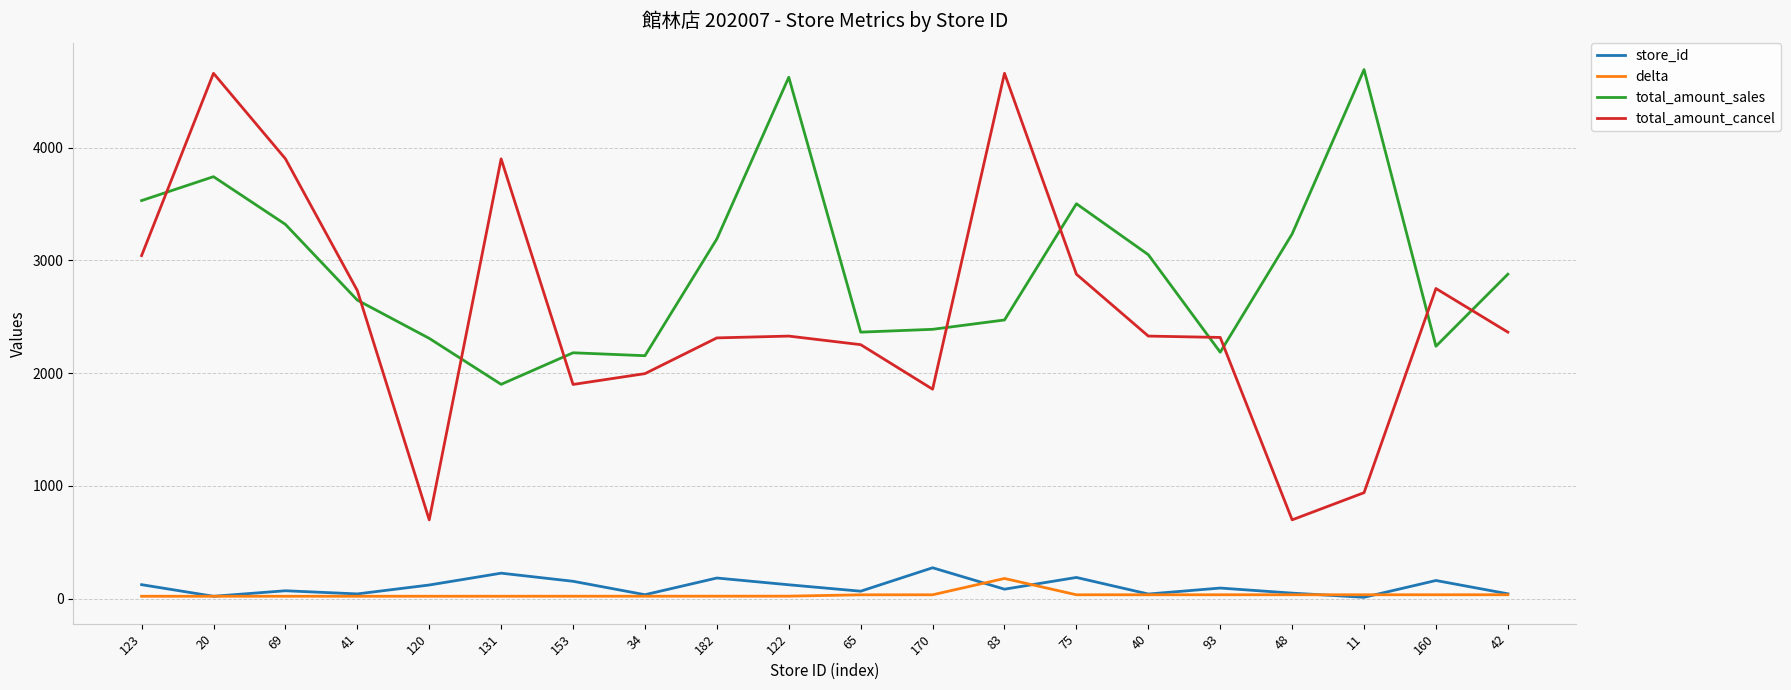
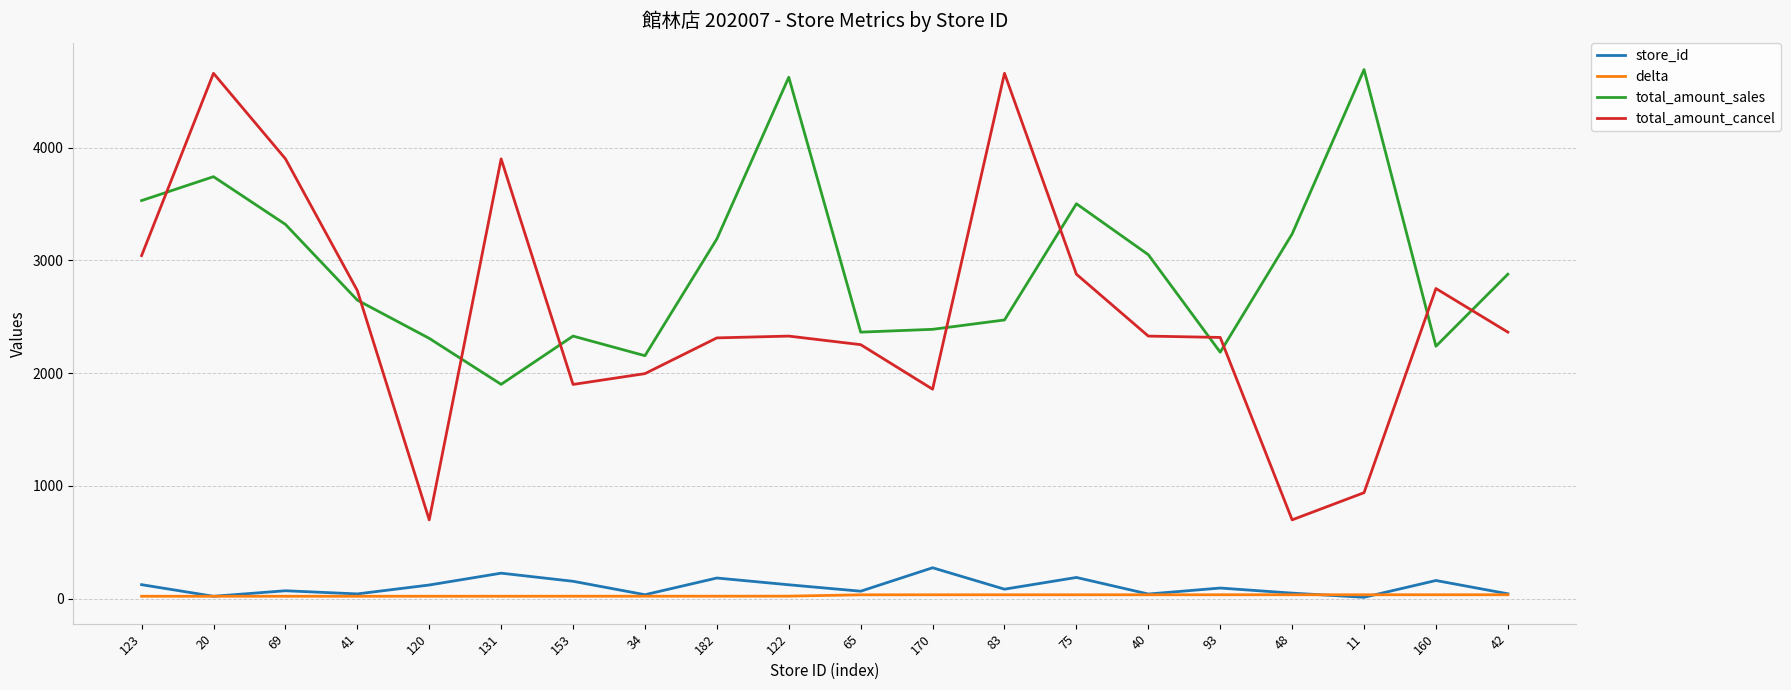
total_amount_sales, 153: 2180 -> 2330
delta, 83: 180 -> 30
